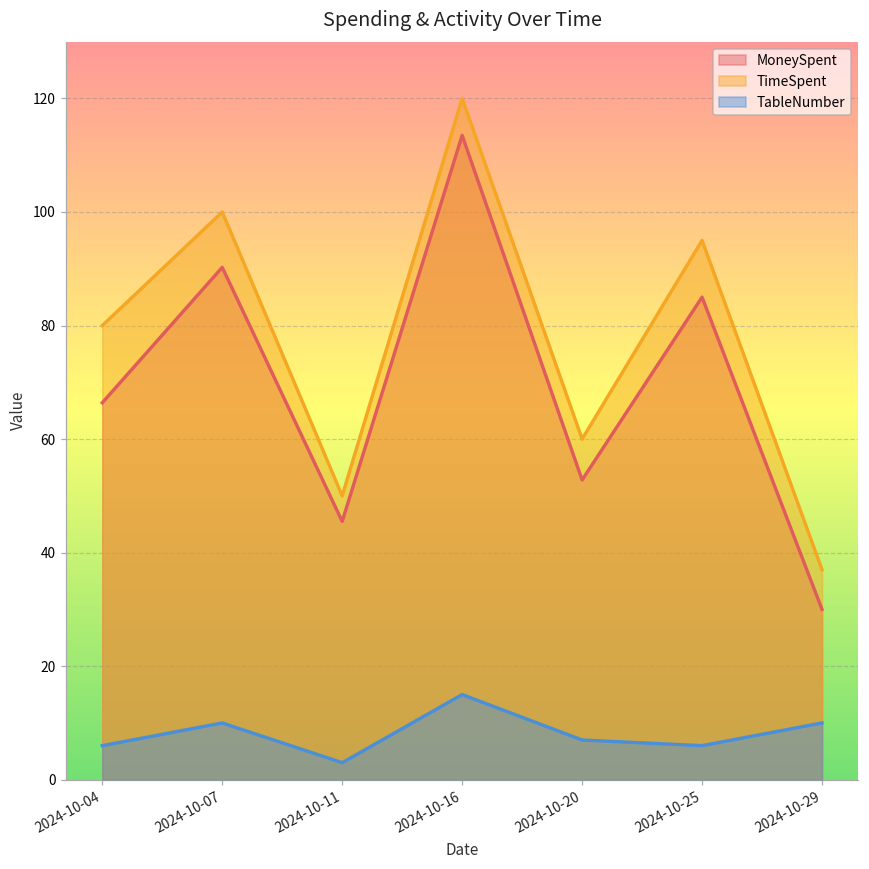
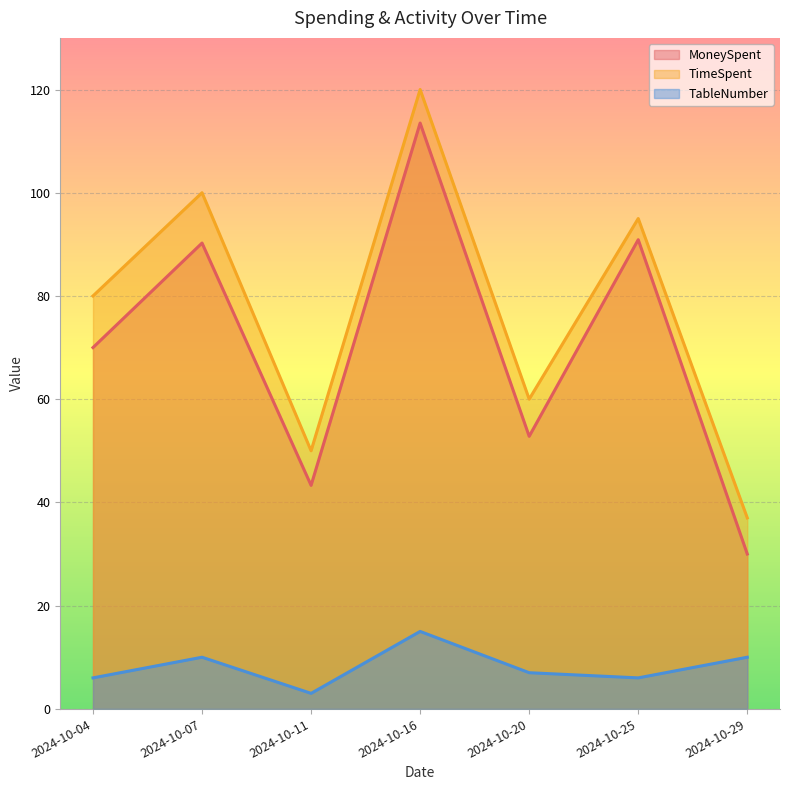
MoneySpent, 2024-10-04: 66 -> 70
MoneySpent, 2024-10-11: 46 -> 43
MoneySpent, 2024-10-25: 85 -> 91
